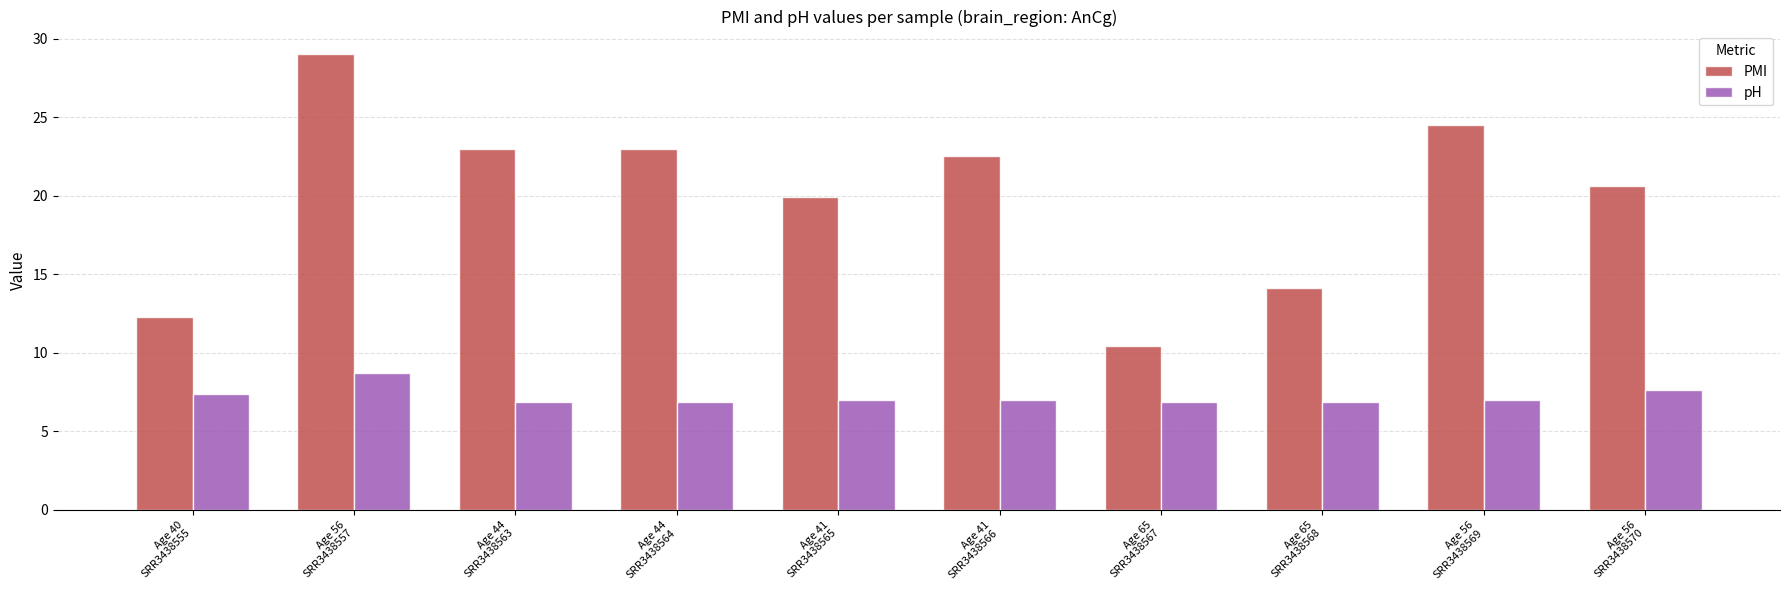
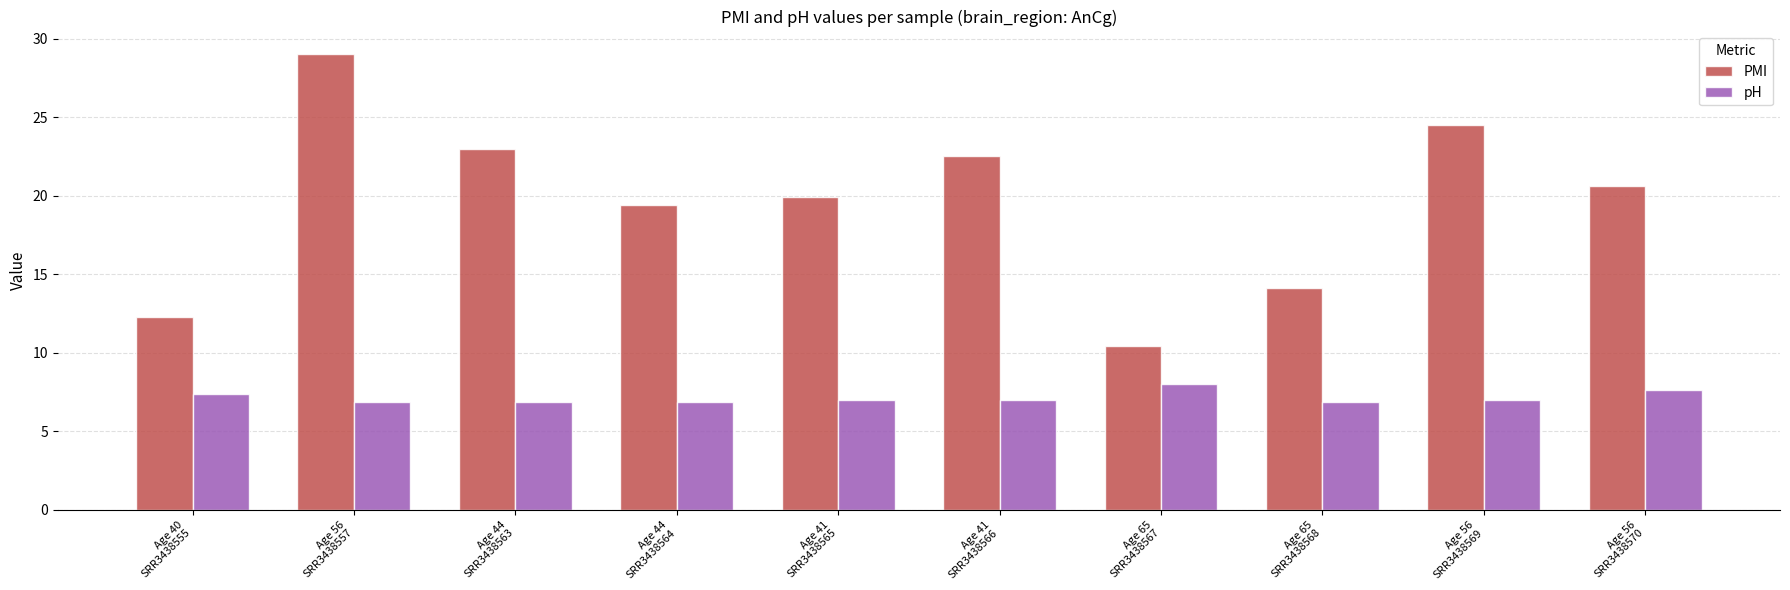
pH, Age 56 SRR3438557: 8.7 -> 6.8
PMI, Age 44 SRR3438564: 23.0 -> 19.4
pH, Age 65 SRR3438567: 6.9 -> 8.0
